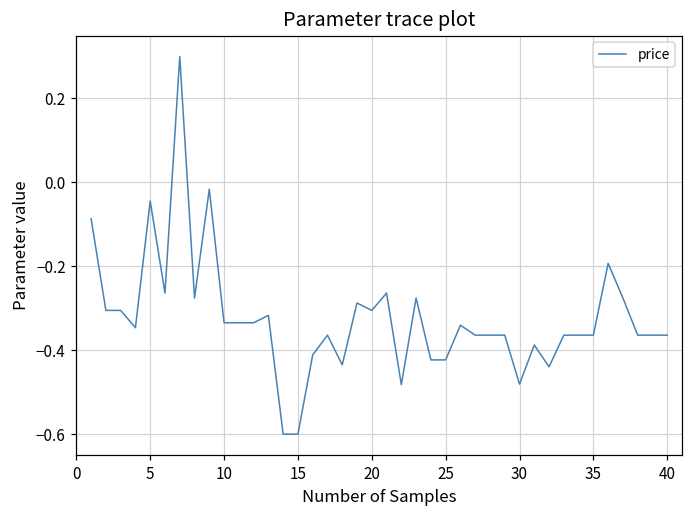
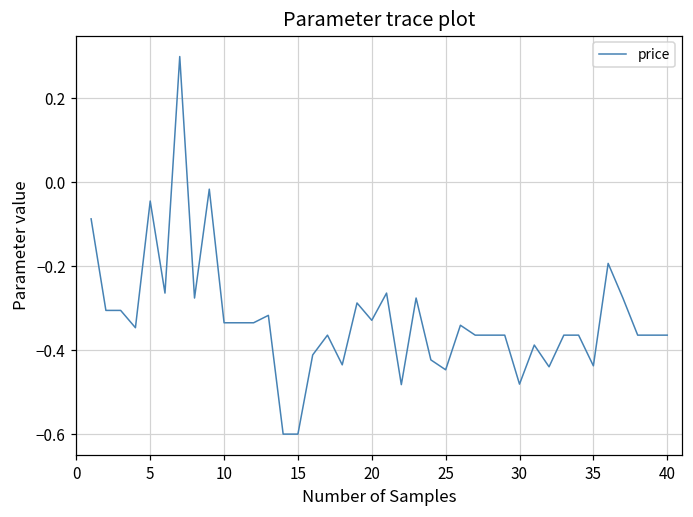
20: -0.31 -> -0.33
25: -0.42 -> -0.45
35: -0.36 -> -0.44
